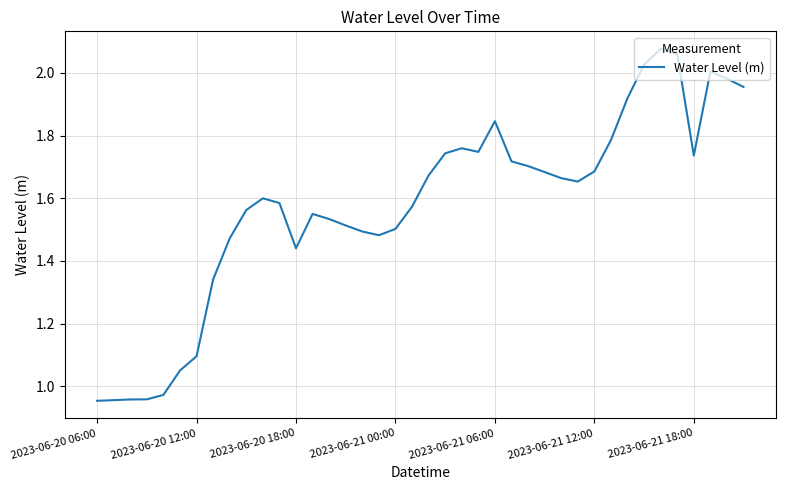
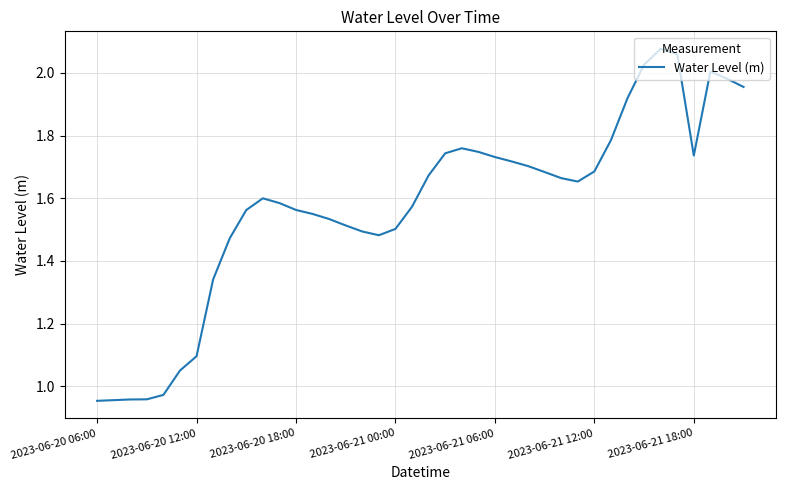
2023-06-20 18:00: 1.44 -> 1.56
2023-06-21 06:00: 1.85 -> 1.73
